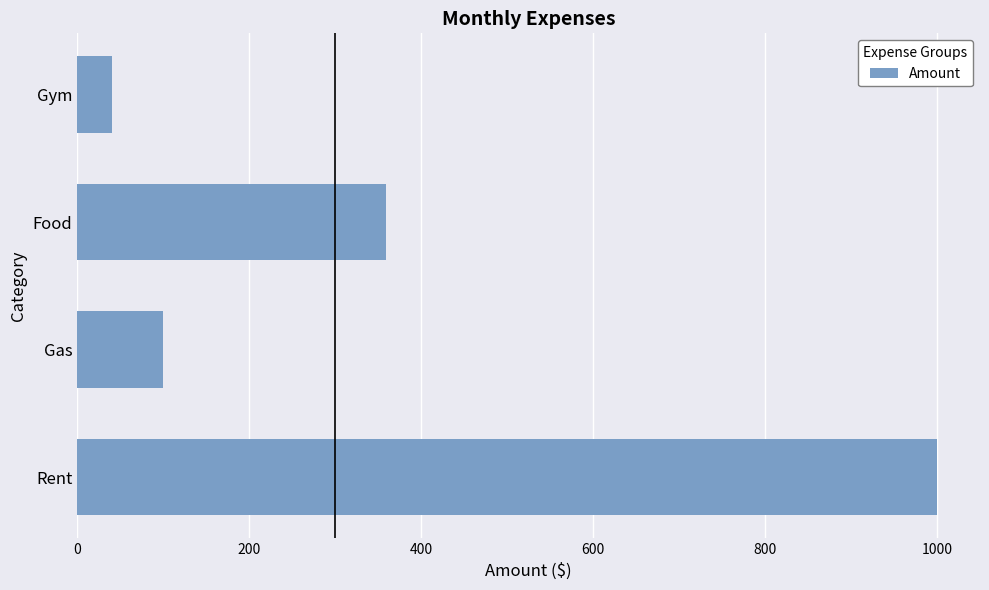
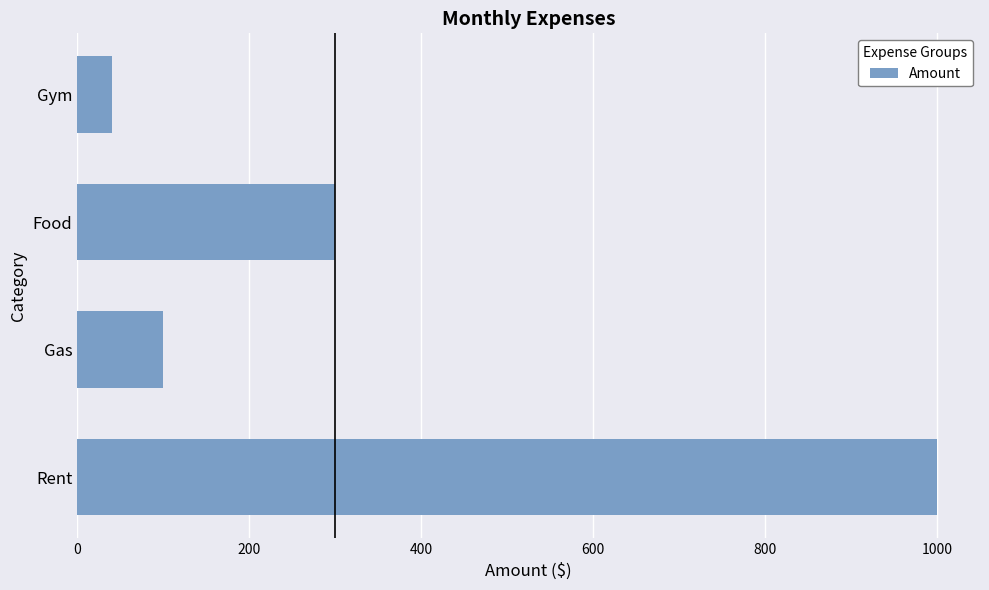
Food: 360 -> 300
